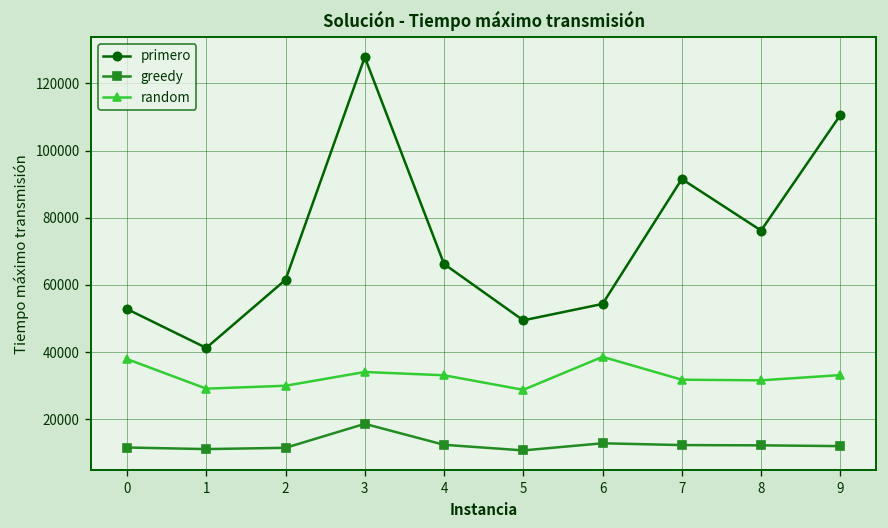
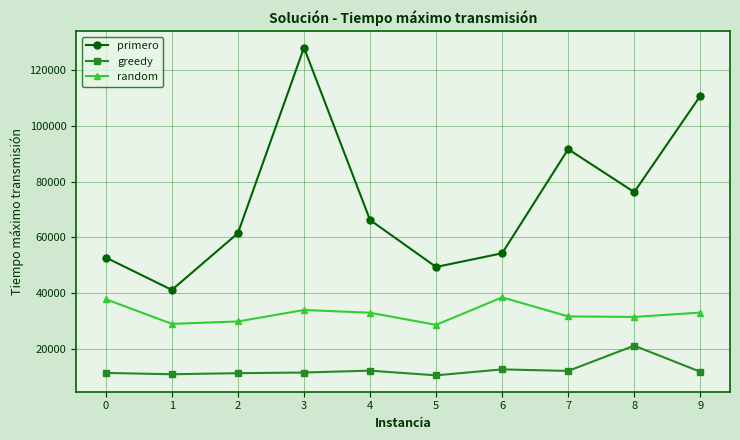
greedy, 3: 19000 -> 12000
greedy, 8: 12000 -> 21000
